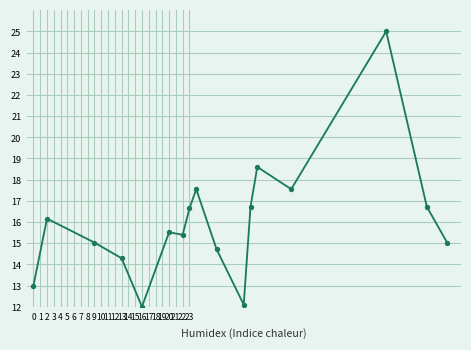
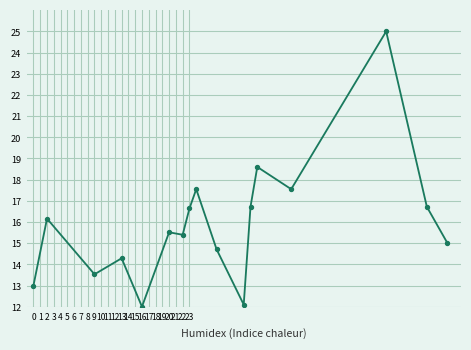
9: 15.0 -> 13.5
